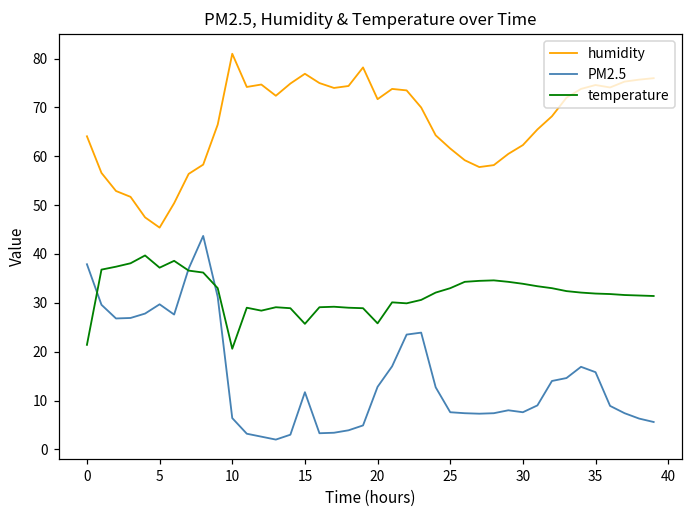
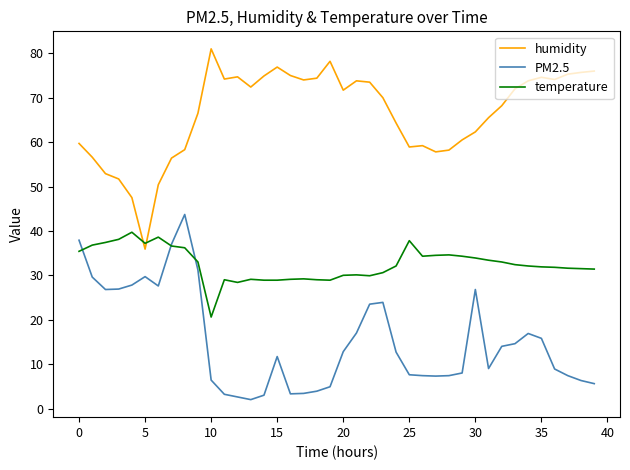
humidity, 0: 64 -> 60
temperature, 0: 21 -> 35
humidity, 5: 45 -> 36
temperature, 15: 26 -> 29
temperature, 20: 26 -> 30
humidity, 25: 62 -> 59
temperature, 25: 33 -> 38
PM2.5, 30: 8 -> 27
